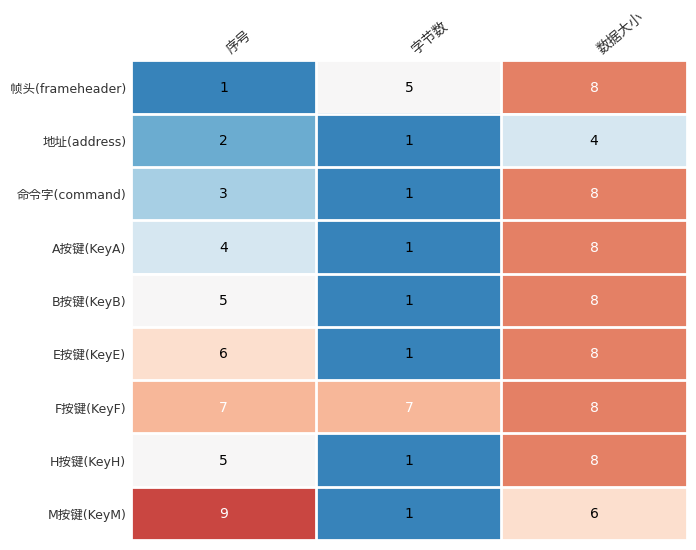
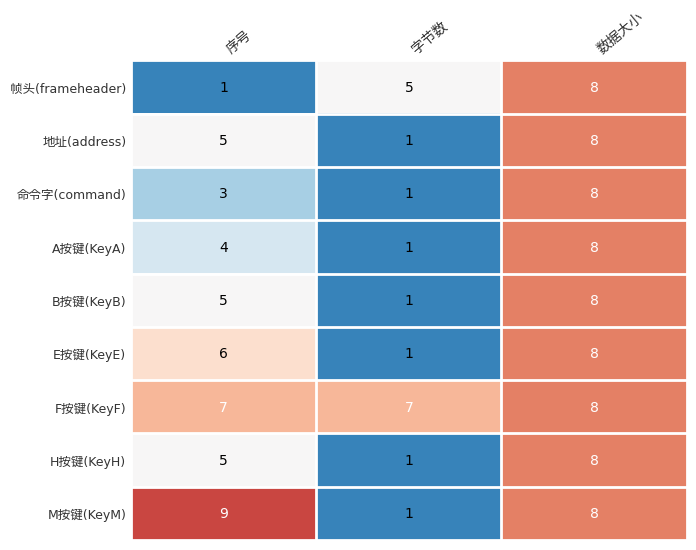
地址(address), 序号: 2 -> 5
地址(address), 数据大小: 4 -> 8
M按键(KeyM), 数据大小: 6 -> 8
